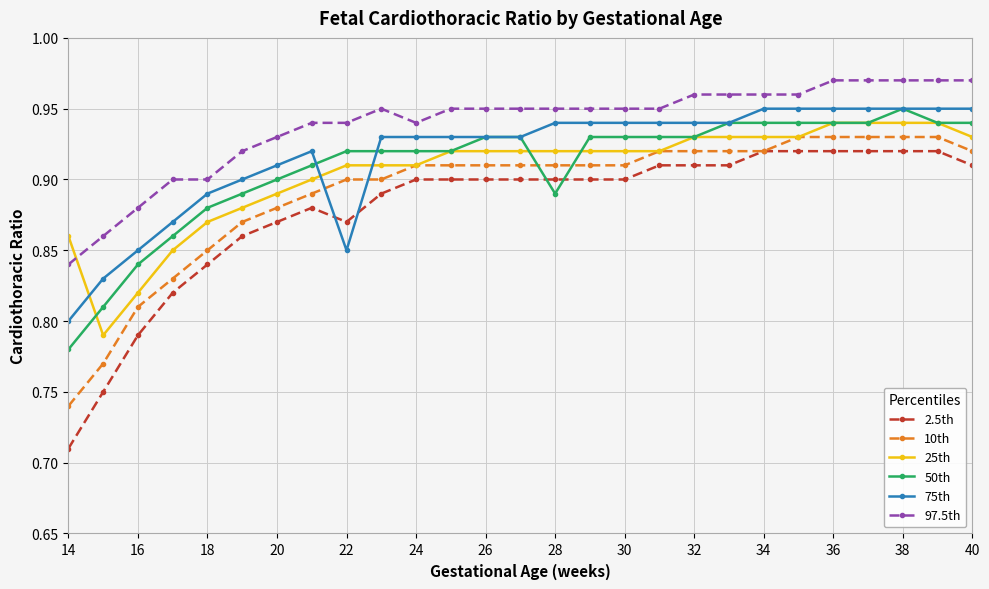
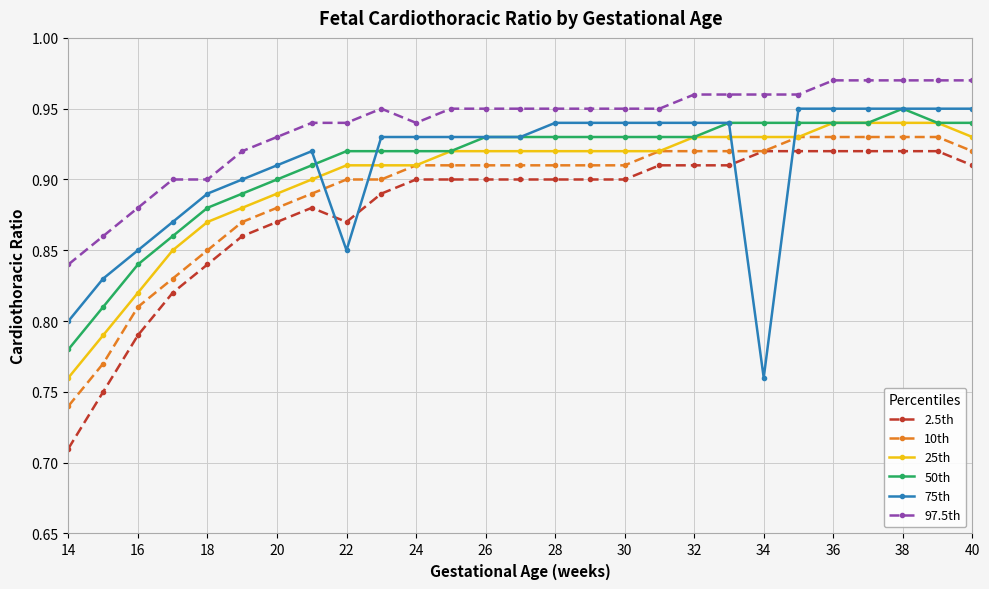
25th, 14: 0.86 -> 0.76
50th, 28: 0.89 -> 0.93
75th, 34: 0.95 -> 0.76
